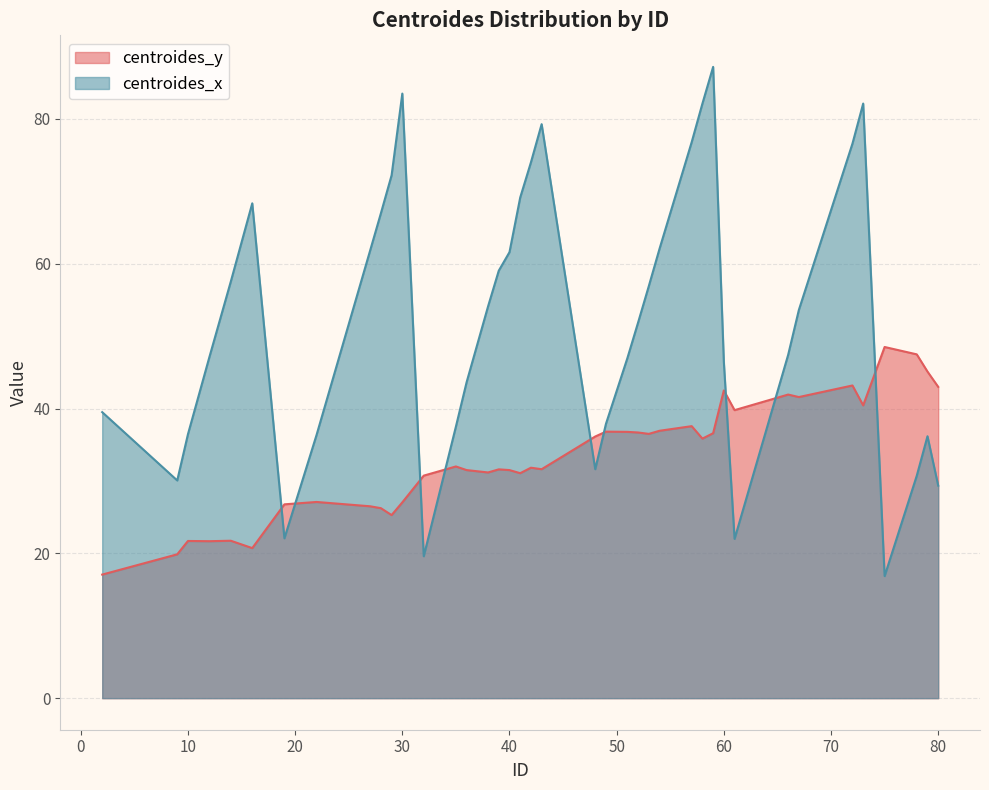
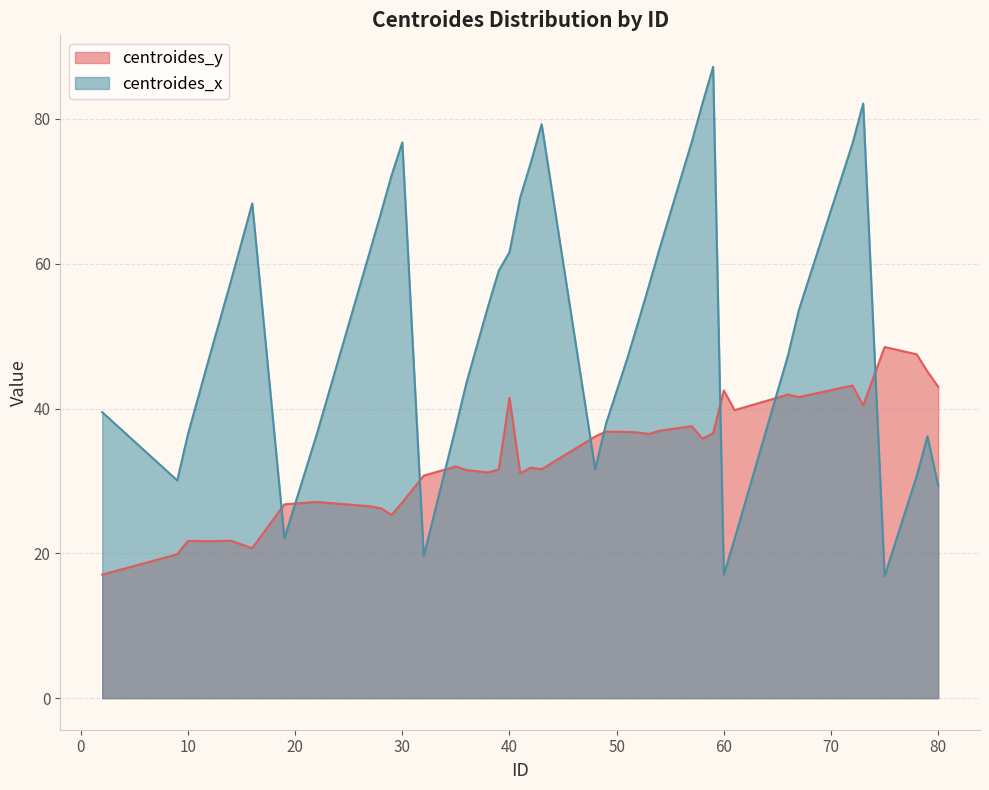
centroides_x, 30: 84 -> 77
centroides_y, 40: 32 -> 42
centroides_x, 60: 46 -> 17
